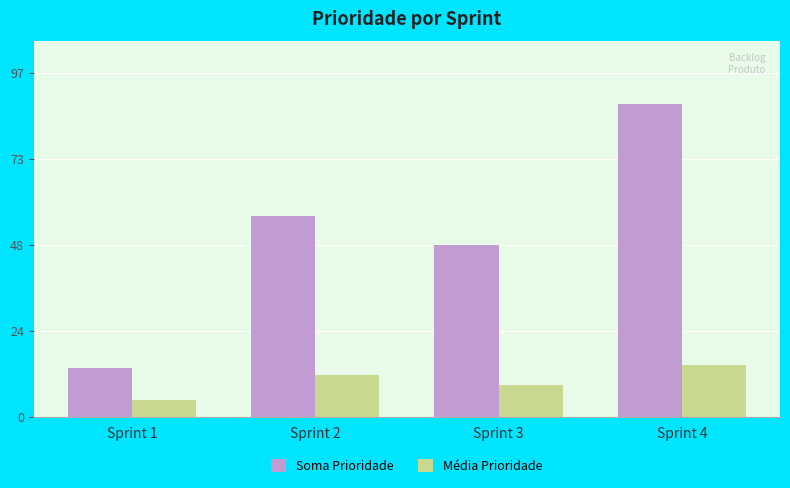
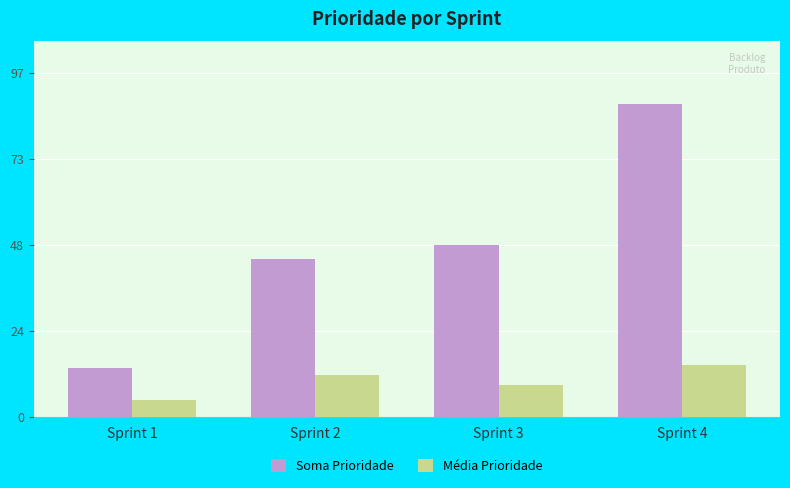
Soma Prioridade, Sprint 2: 57 -> 45
